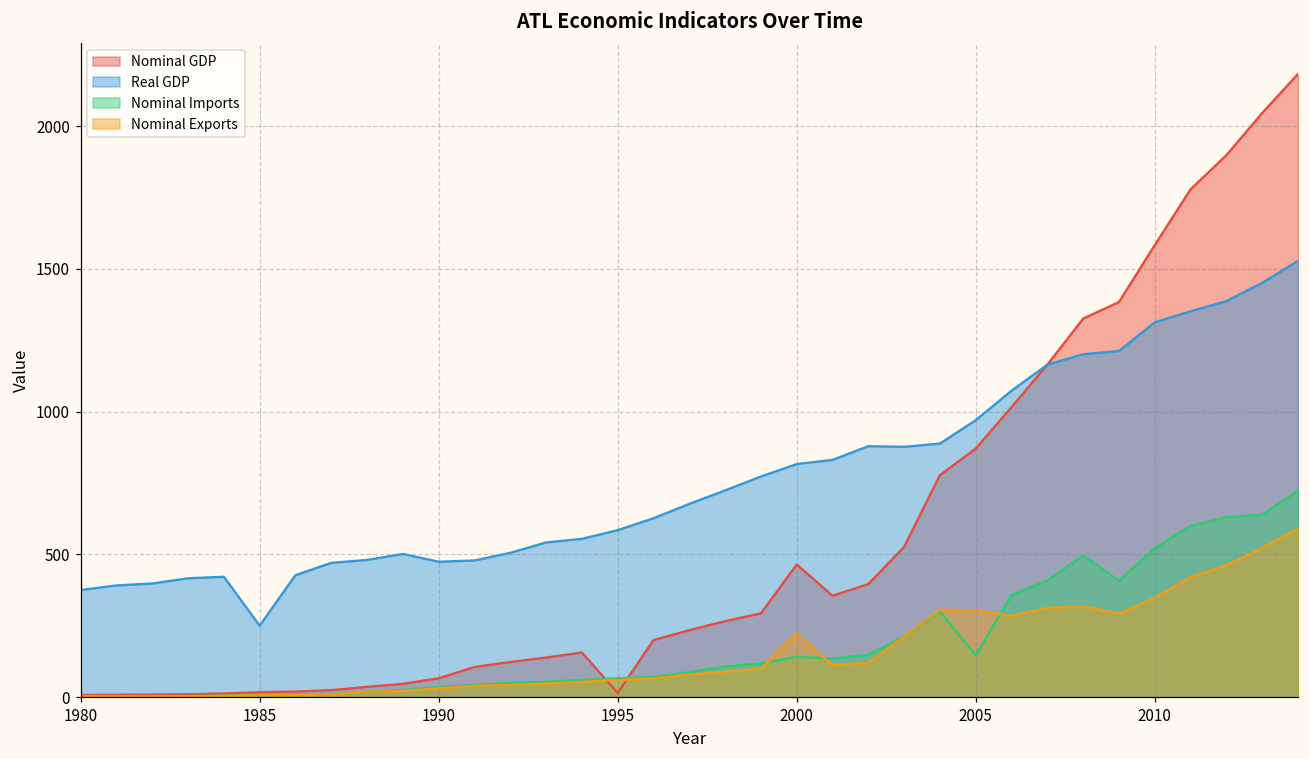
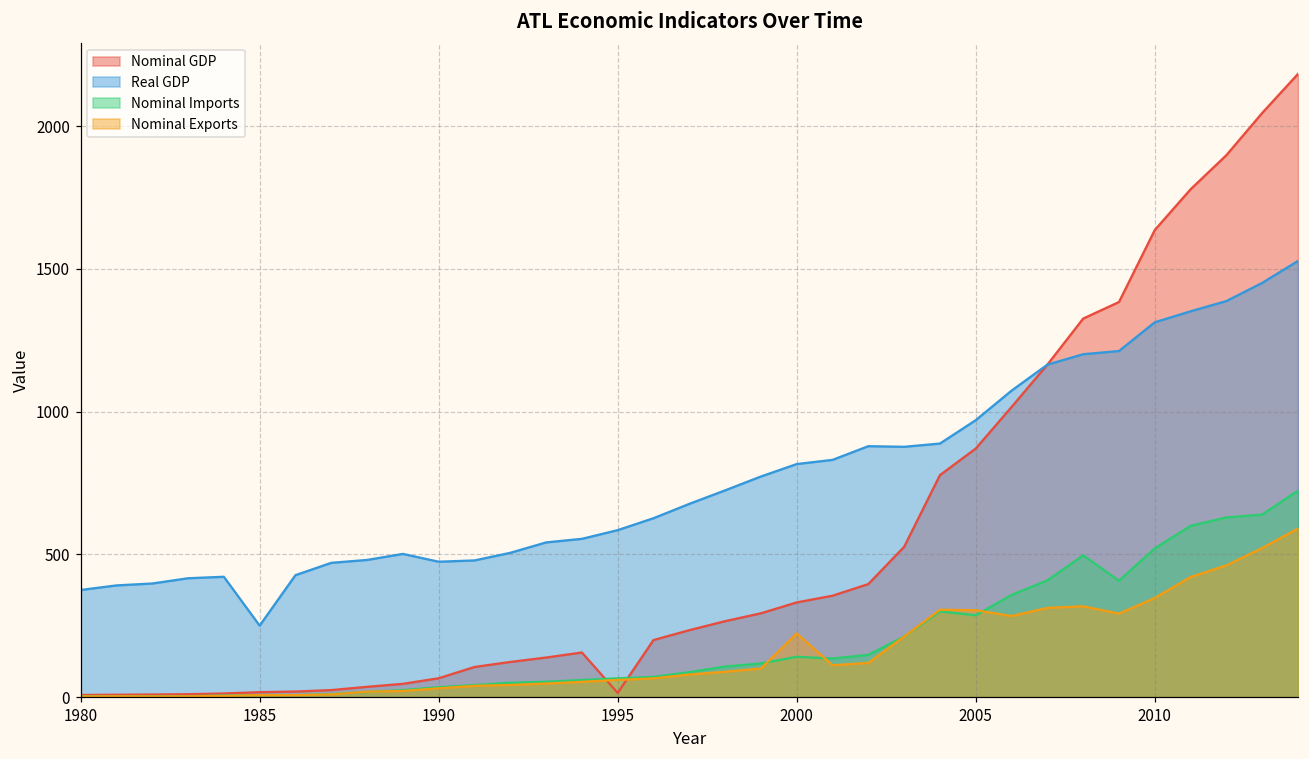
Nominal GDP, 2000: 460 -> 330
Nominal Imports, 2005: 150 -> 290
Nominal GDP, 2010: 1580 -> 1640
